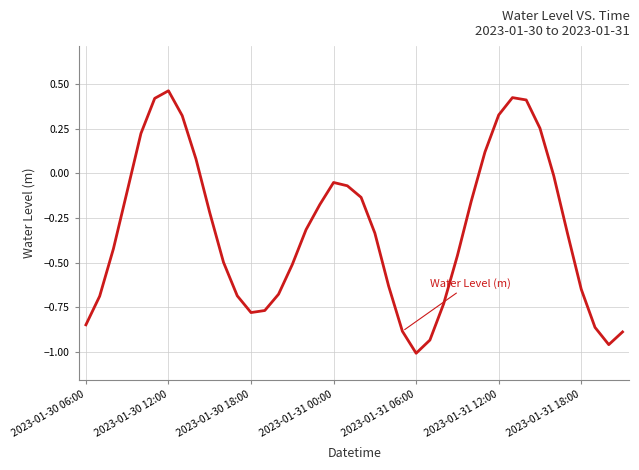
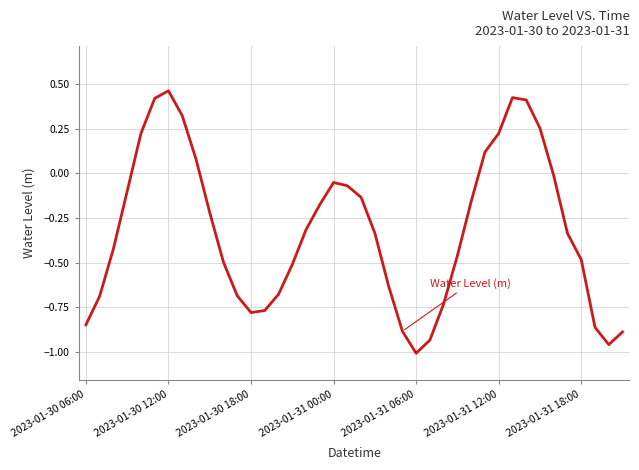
2023-01-31 12:00: 0.33 -> 0.22
2023-01-31 18:00: -0.65 -> -0.48
